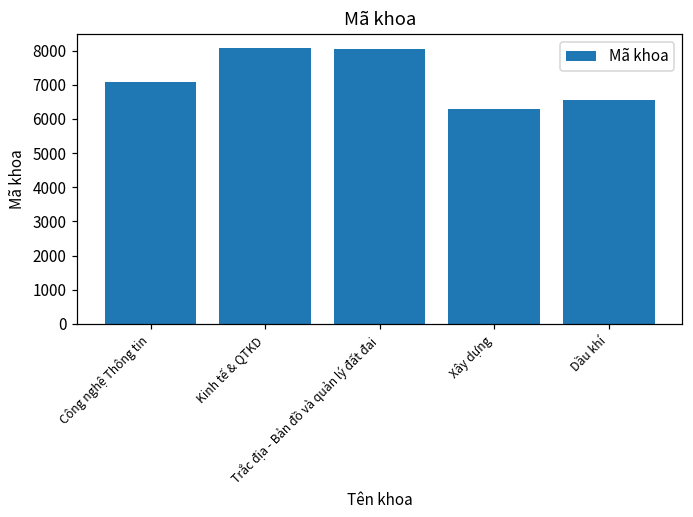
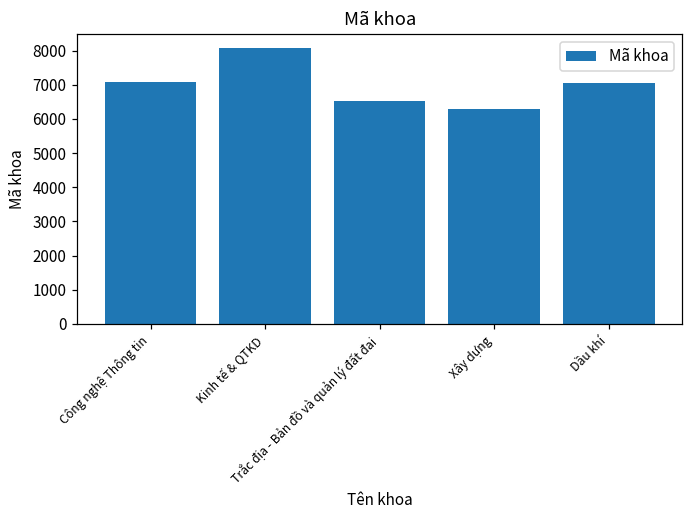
Trắc địa - Bản đồ và quản lý đất đai: 8100 -> 6500
Dầu khí: 6500 -> 7100
